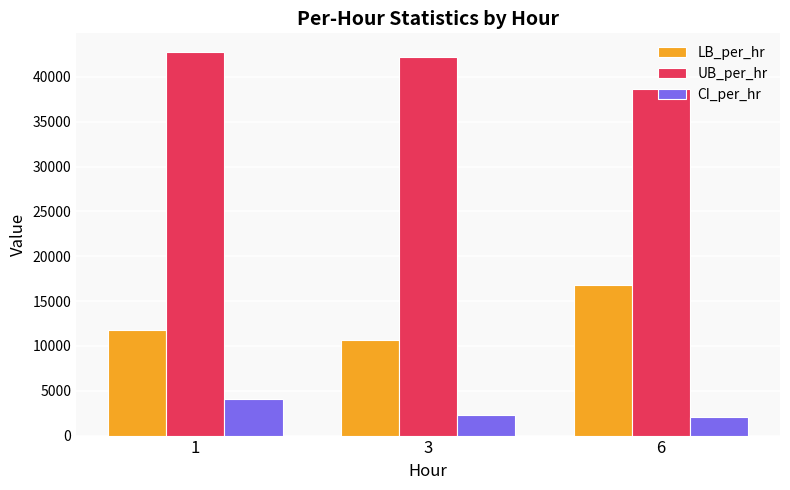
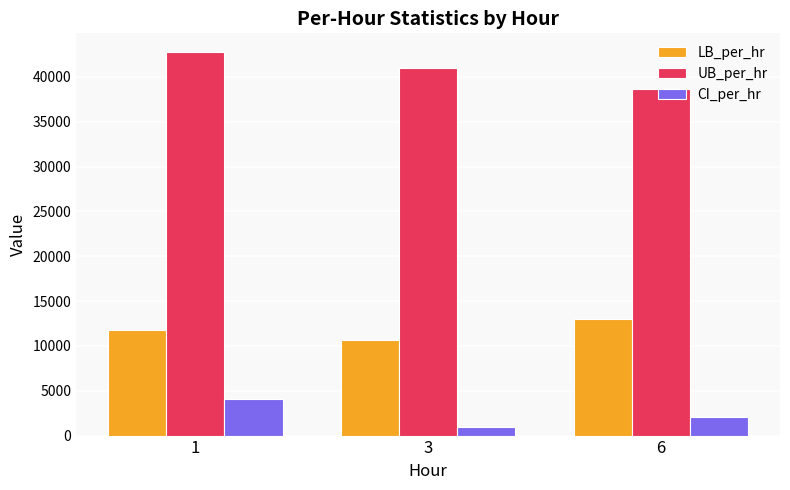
UB_per_hr, 3: 42000 -> 41000
CI_per_hr, 3: 2000 -> 1000
LB_per_hr, 6: 17000 -> 13000
